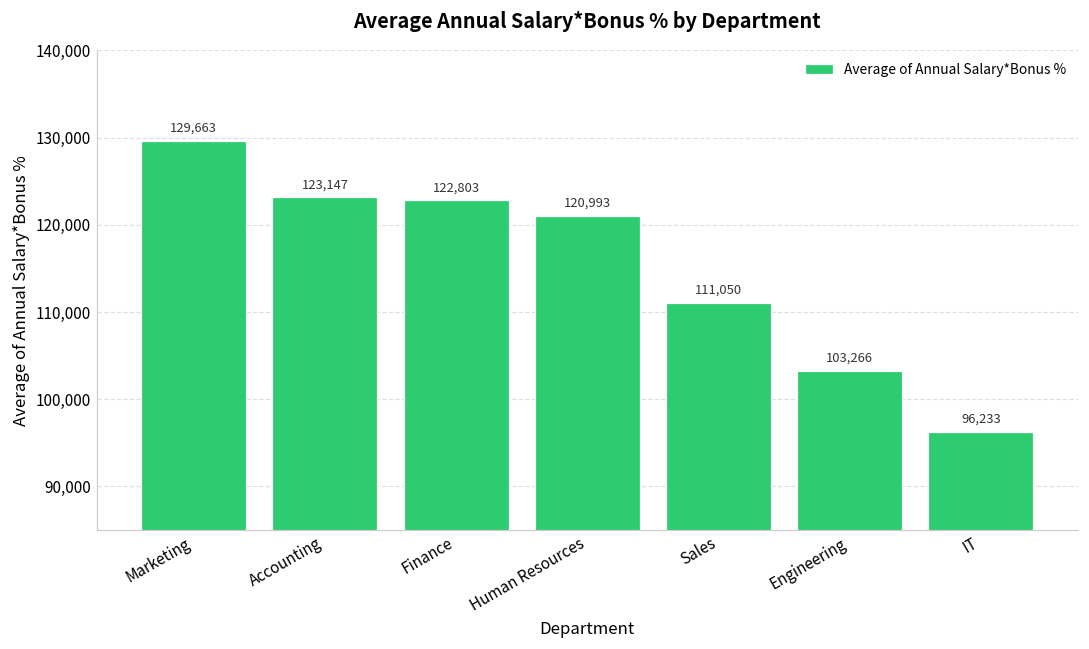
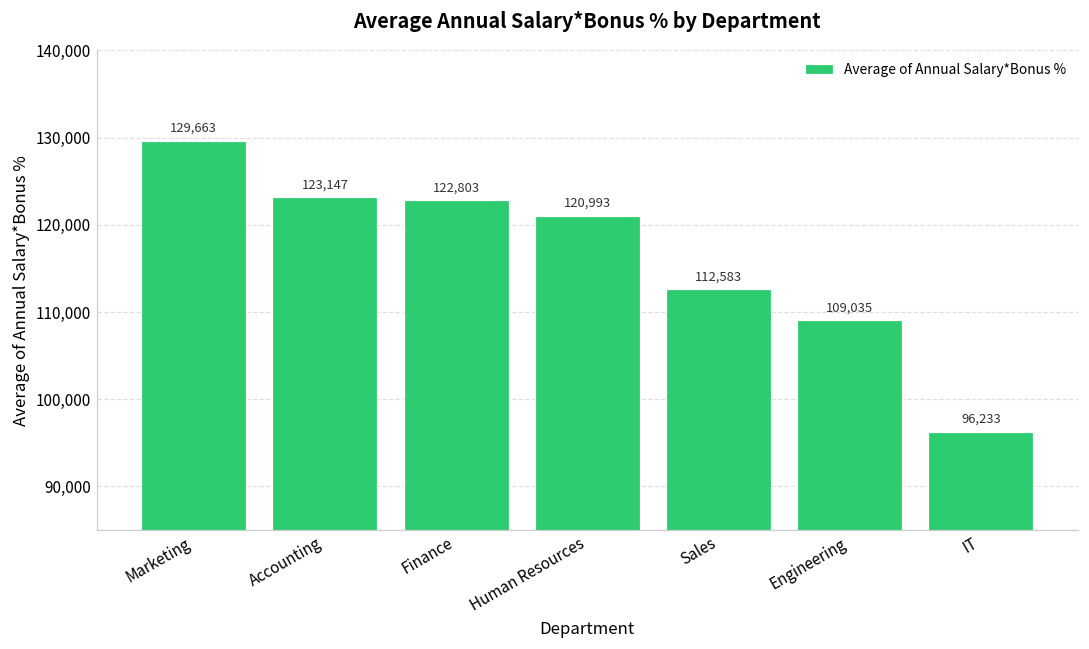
Sales: 111,050 -> 112,583
Engineering: 103,266 -> 109,035
